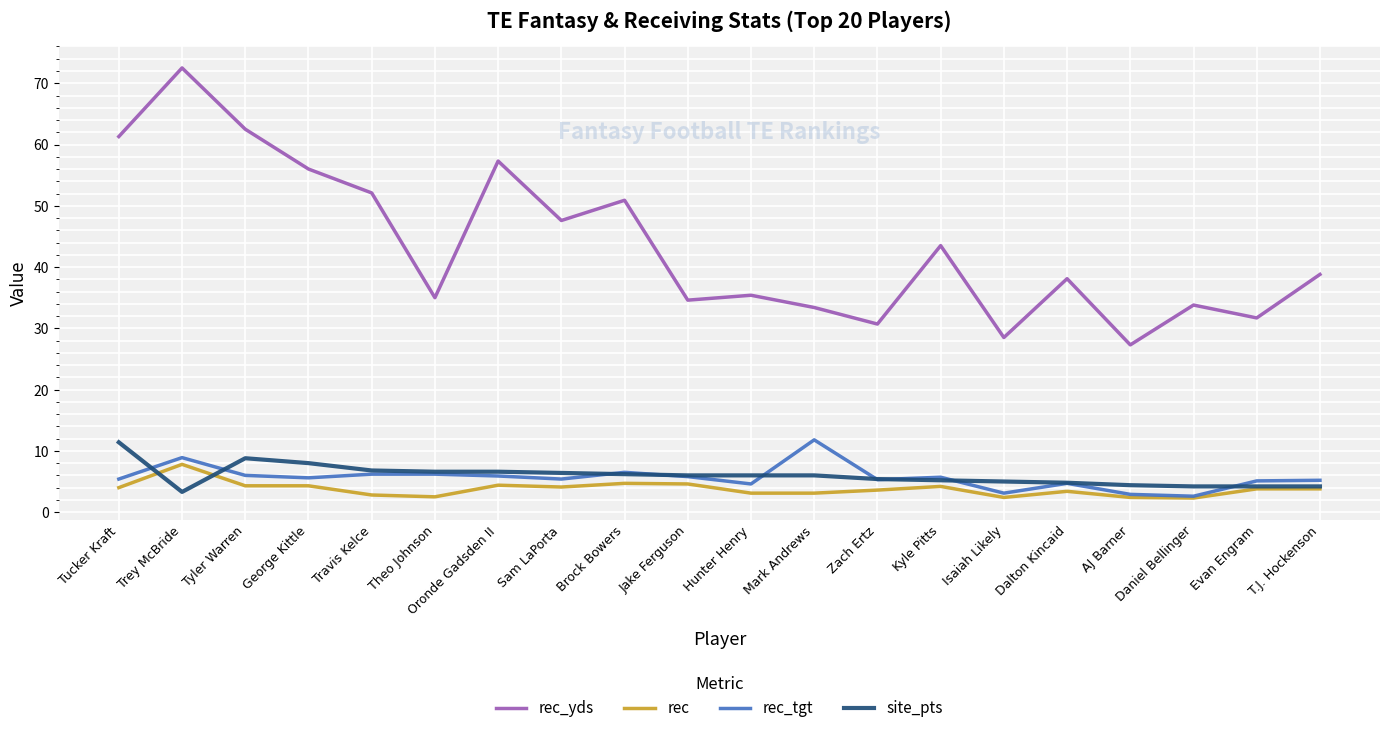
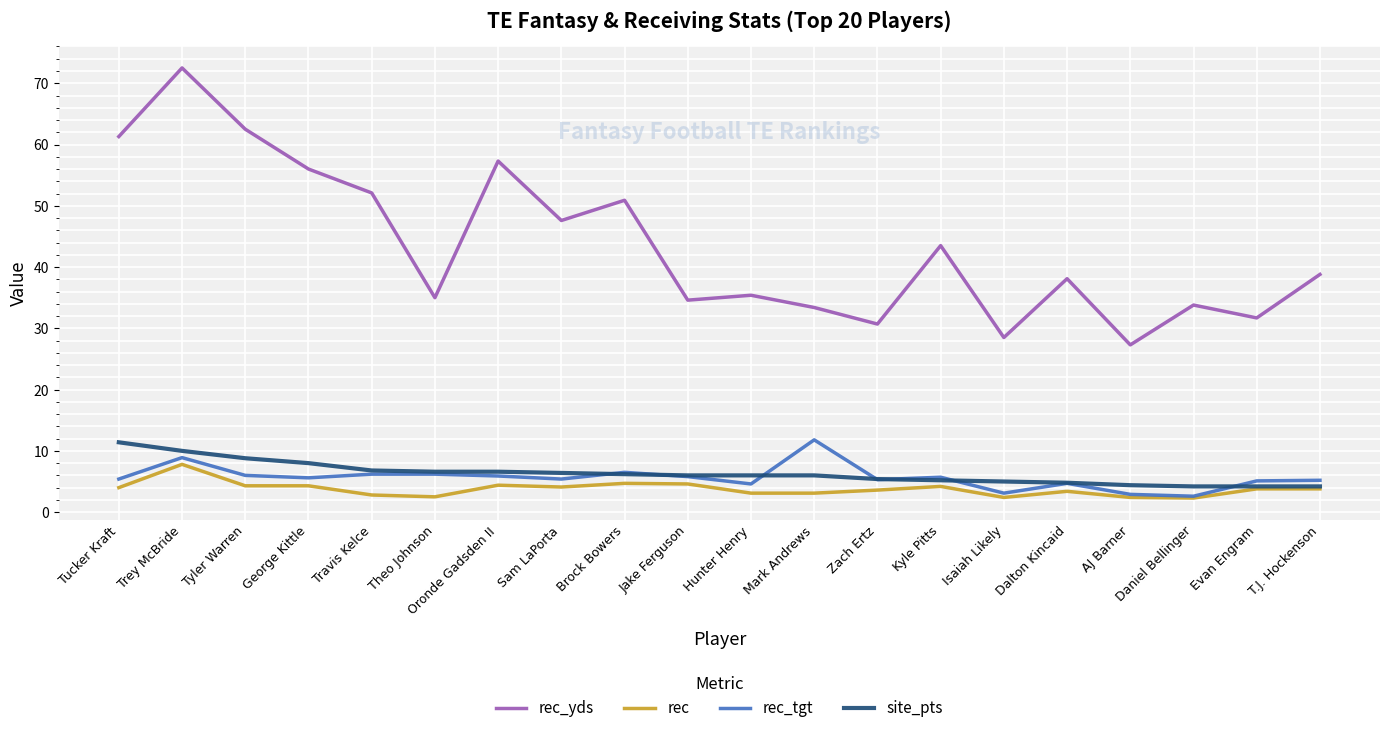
site_pts, Trey McBride: 3 -> 10
